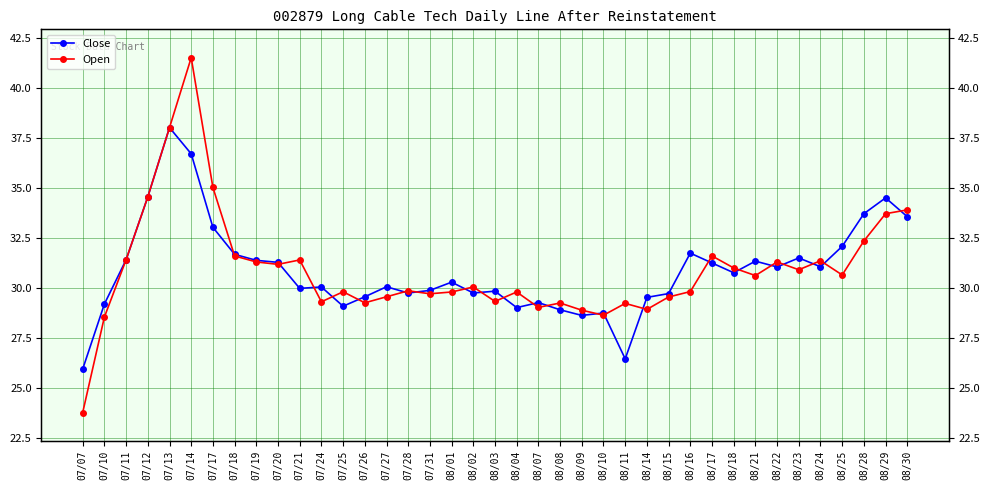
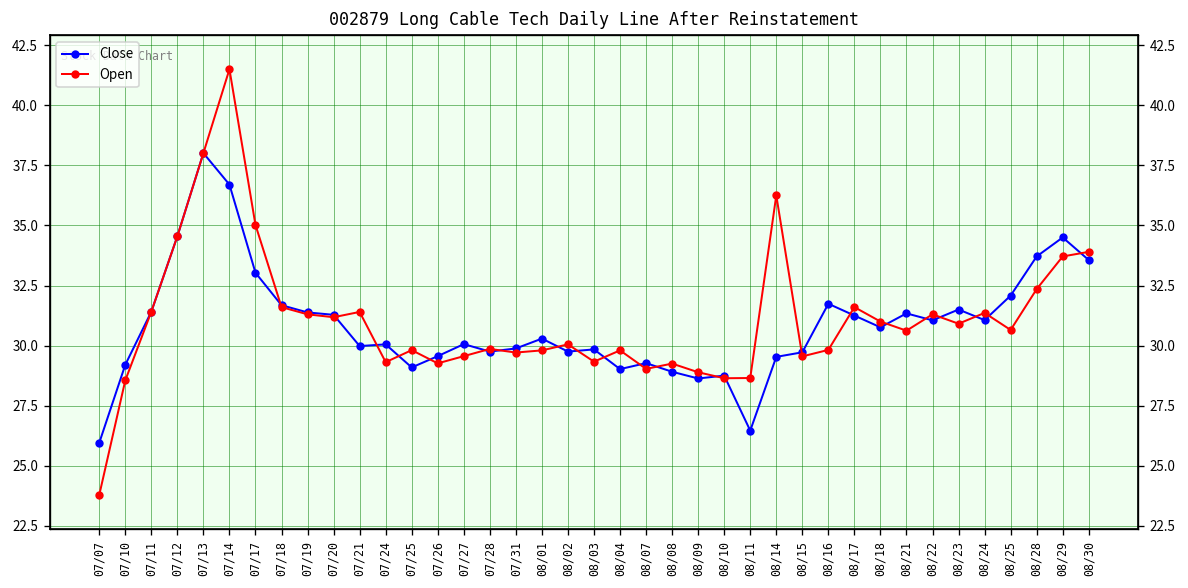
Open, 08/11: 29.2 -> 28.7
Open, 08/14: 28.9 -> 36.3
